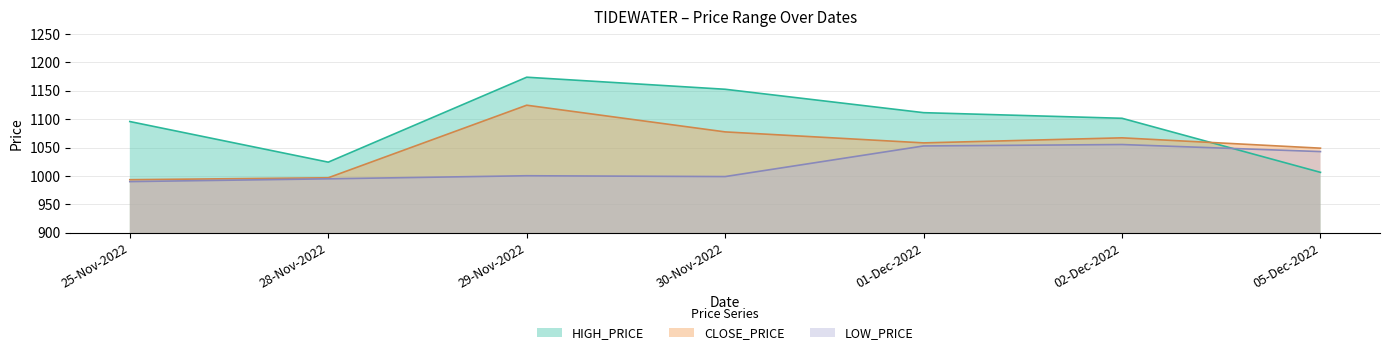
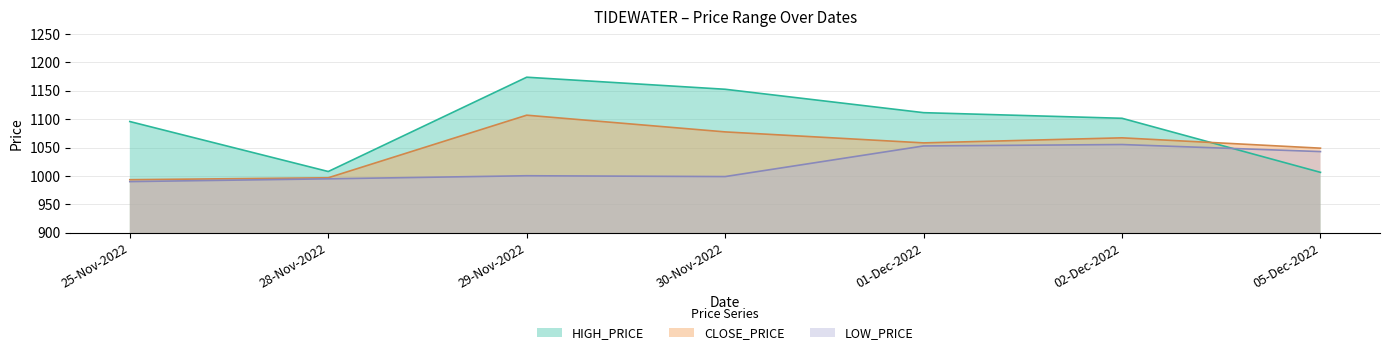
HIGH_PRICE, 28-Nov-2022: 1020 -> 1010
CLOSE_PRICE, 29-Nov-2022: 1120 -> 1110
